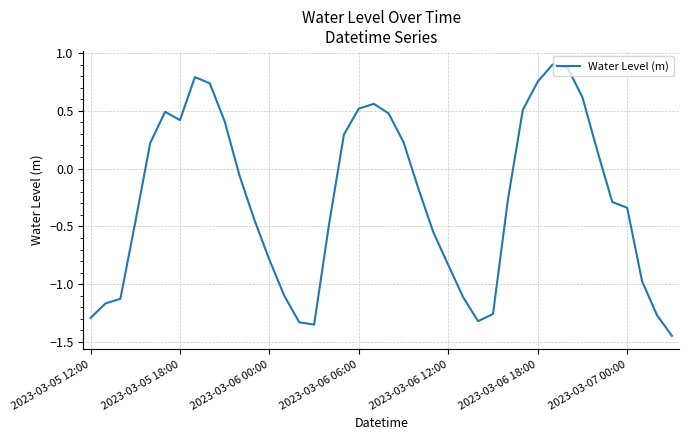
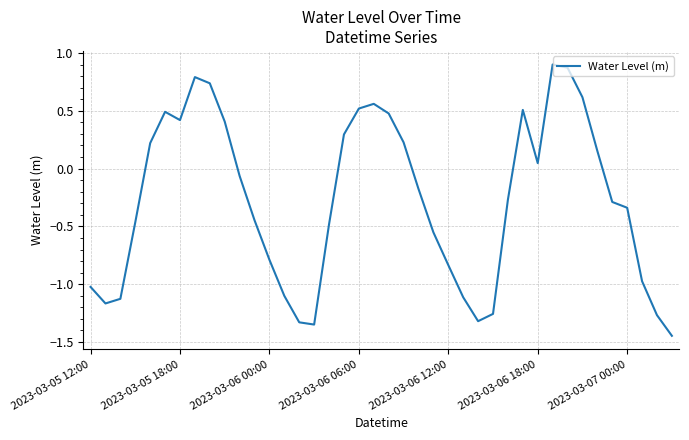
2023-03-05 12:00: -1.29 -> -1.02
2023-03-06 18:00: 0.75 -> 0.05
